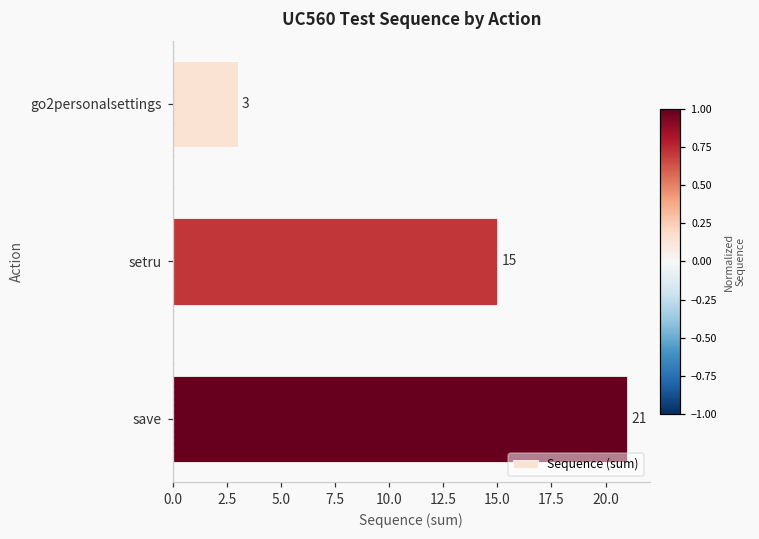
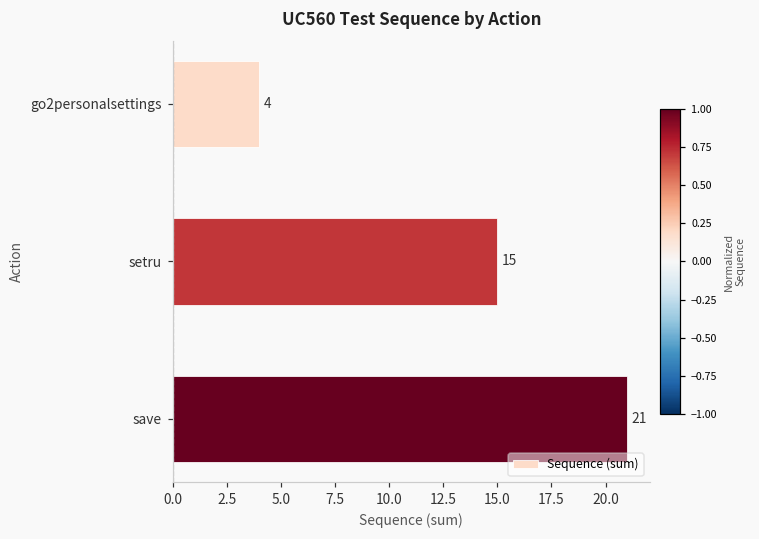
go2personalsettings: 3 -> 4
